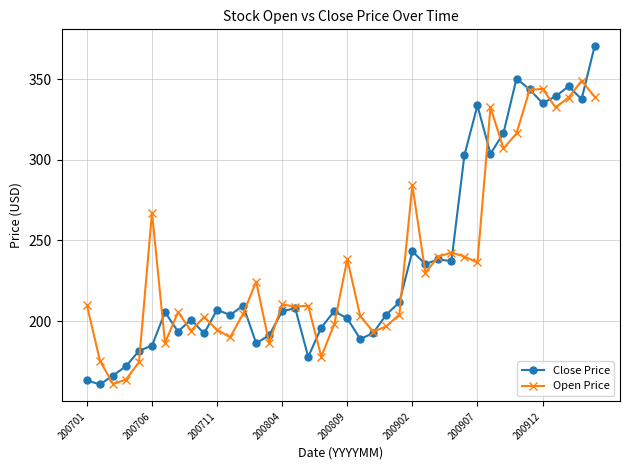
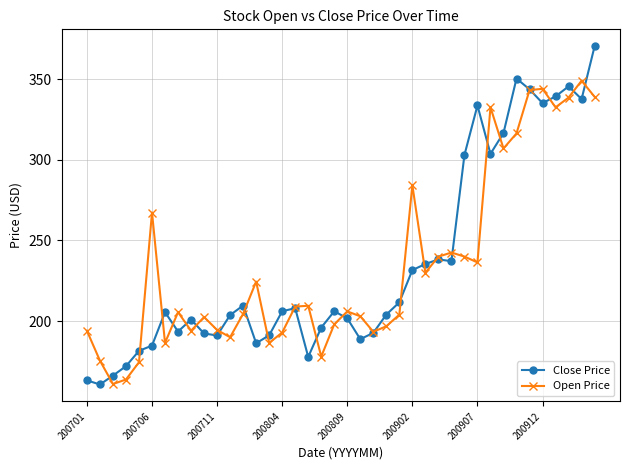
Open Price, 200701: 210 -> 194
Close Price, 200711: 207 -> 191
Open Price, 200804: 210 -> 193
Open Price, 200809: 238 -> 206
Close Price, 200902: 243 -> 232
